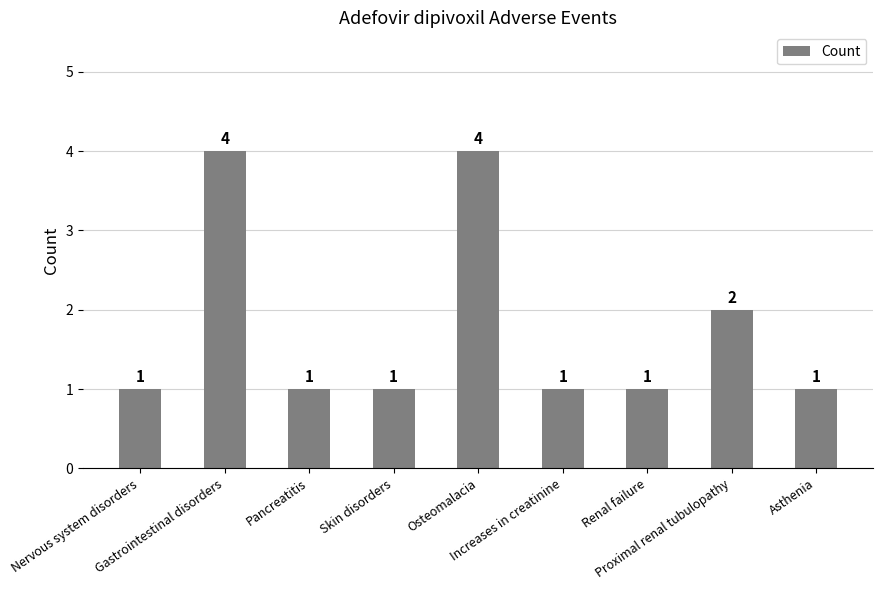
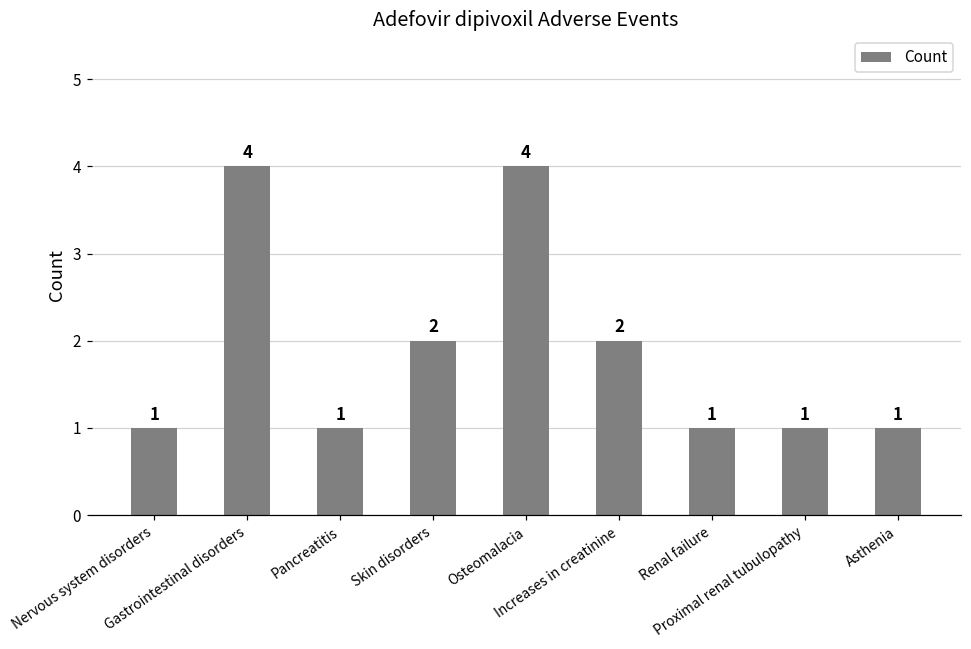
Skin disorders: 1 -> 2
Increases in creatinine: 1 -> 2
Proximal renal tubulopathy: 2 -> 1
